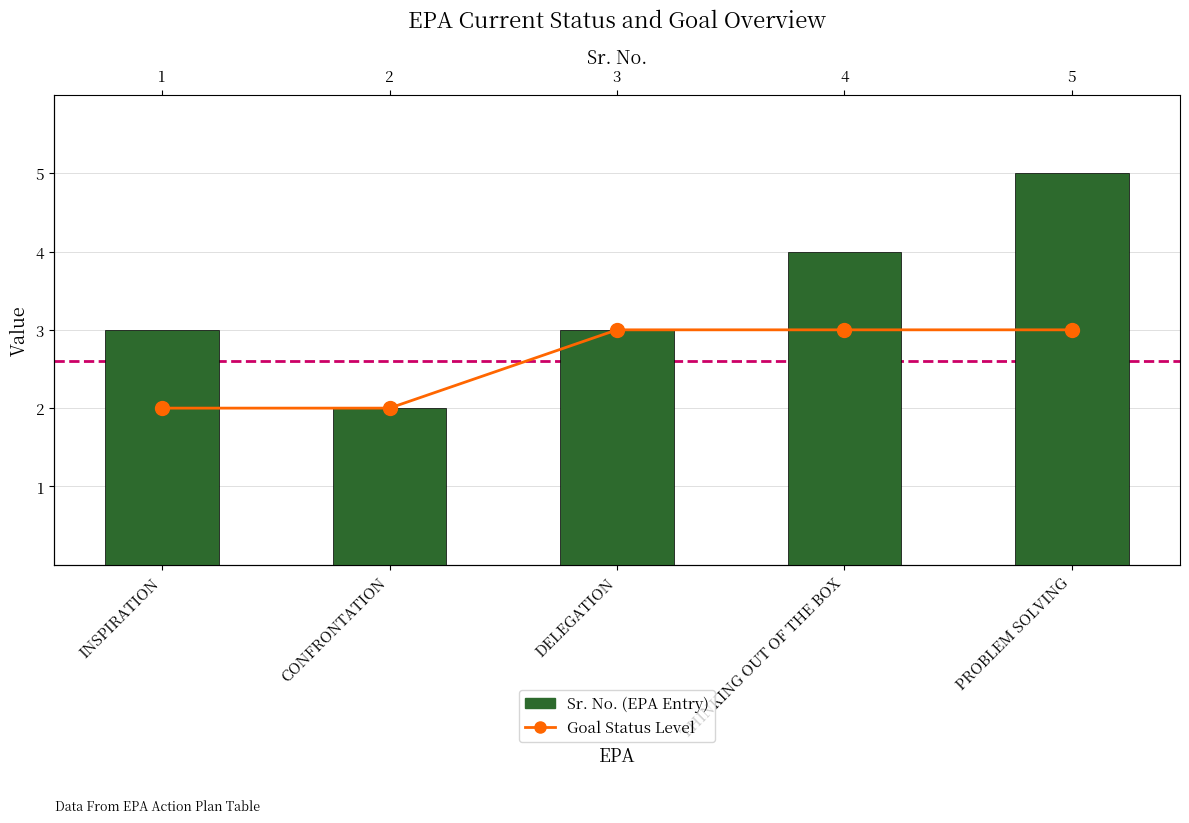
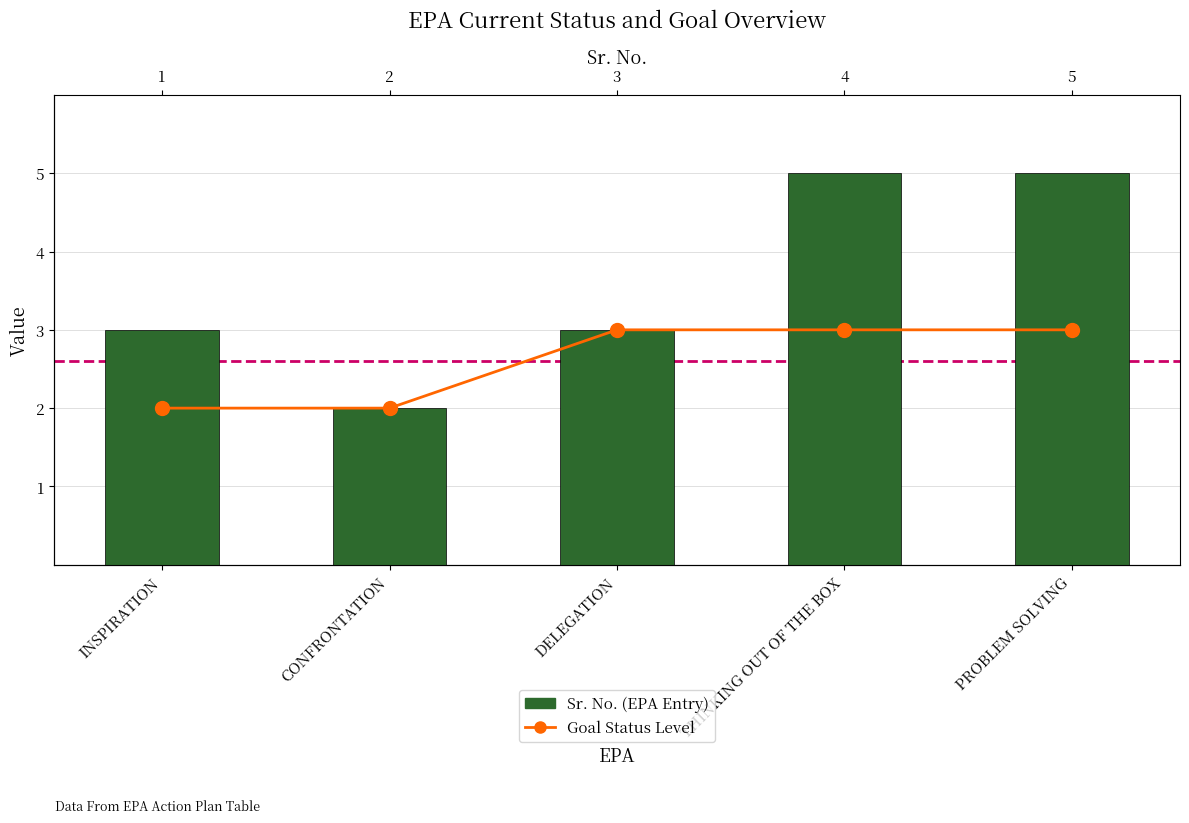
Sr. No. (EPA Entry), THINKING OUT OF THE BOX: 4 -> 5
